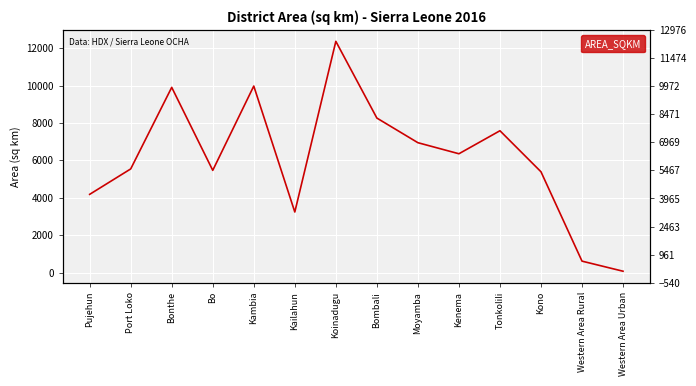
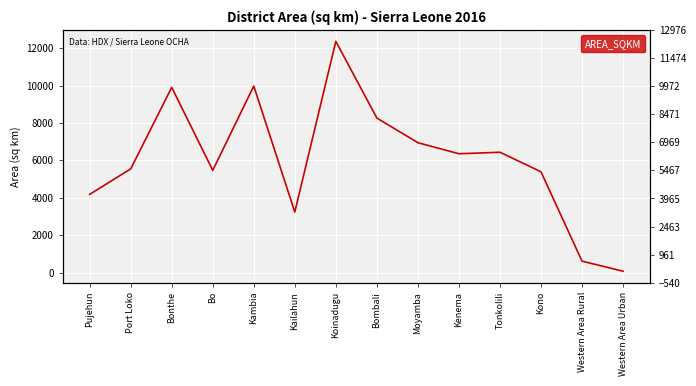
Tonkolili: 7600 -> 6400
